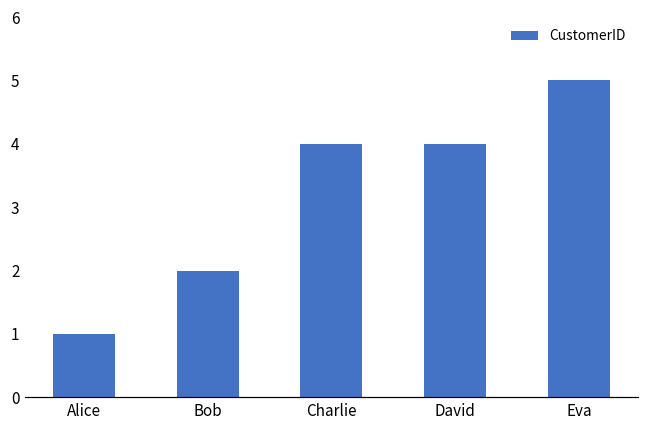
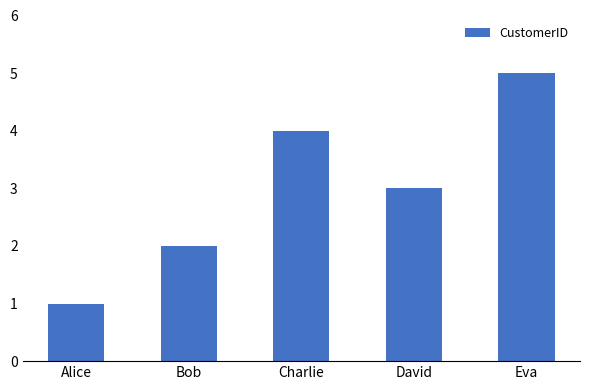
David: 4 -> 3
